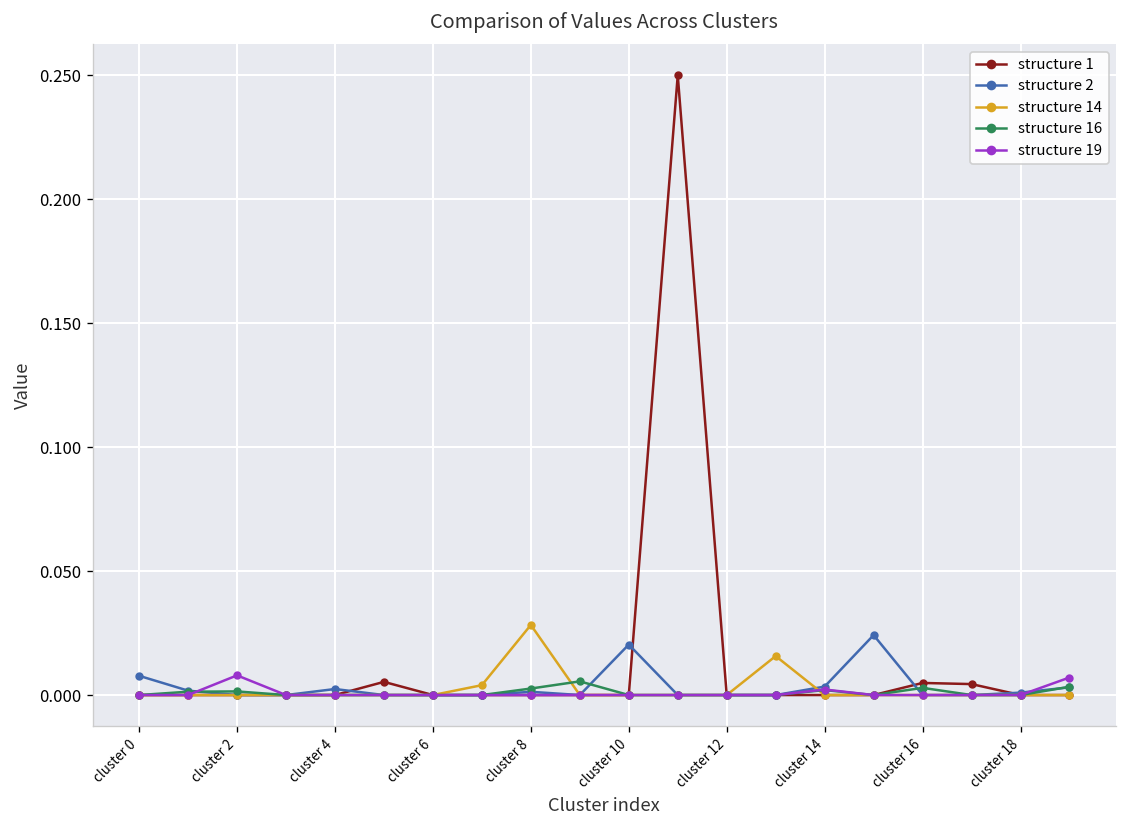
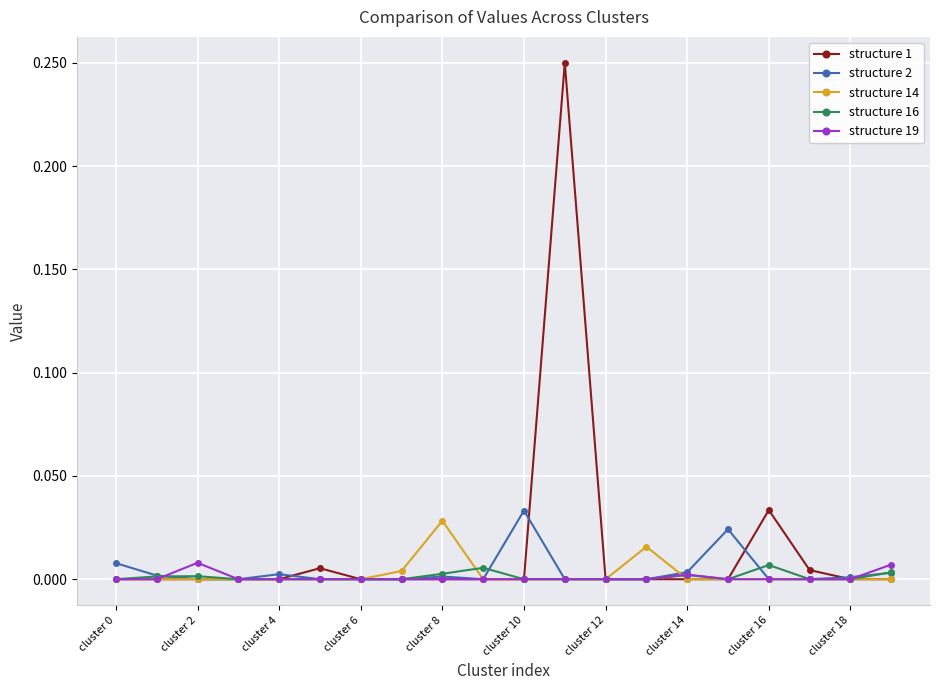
structure 2, cluster 10: 0.020 -> 0.033
structure 1, cluster 16: 0.005 -> 0.033
structure 16, cluster 16: 0.003 -> 0.007
